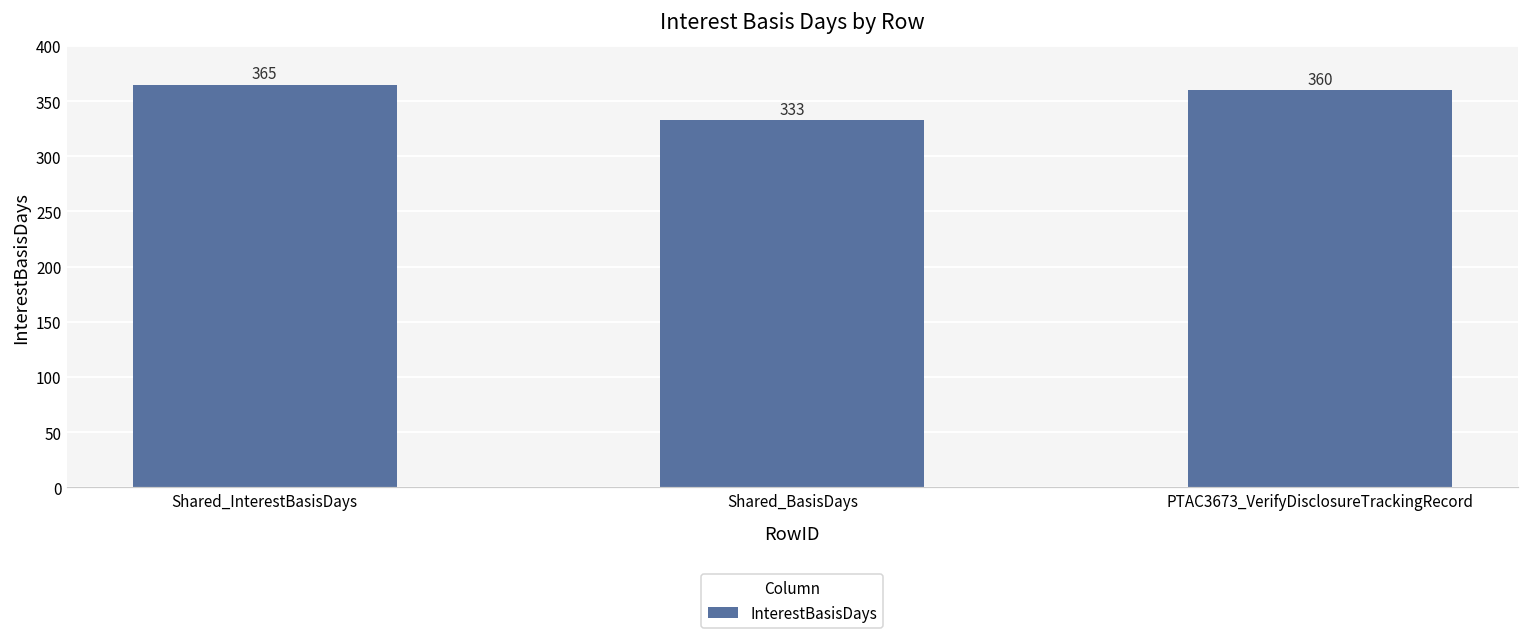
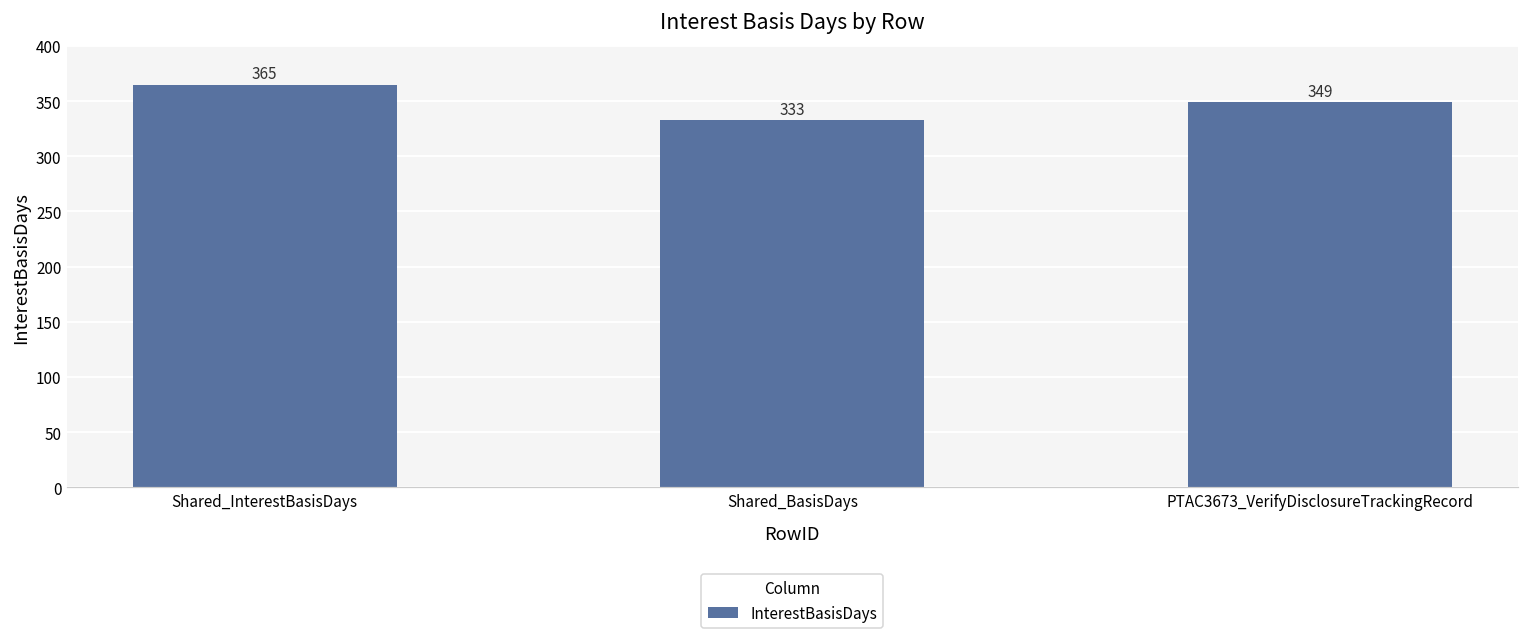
PTAC3673_VerifyDisclosureTrackingRecord: 360 -> 349
